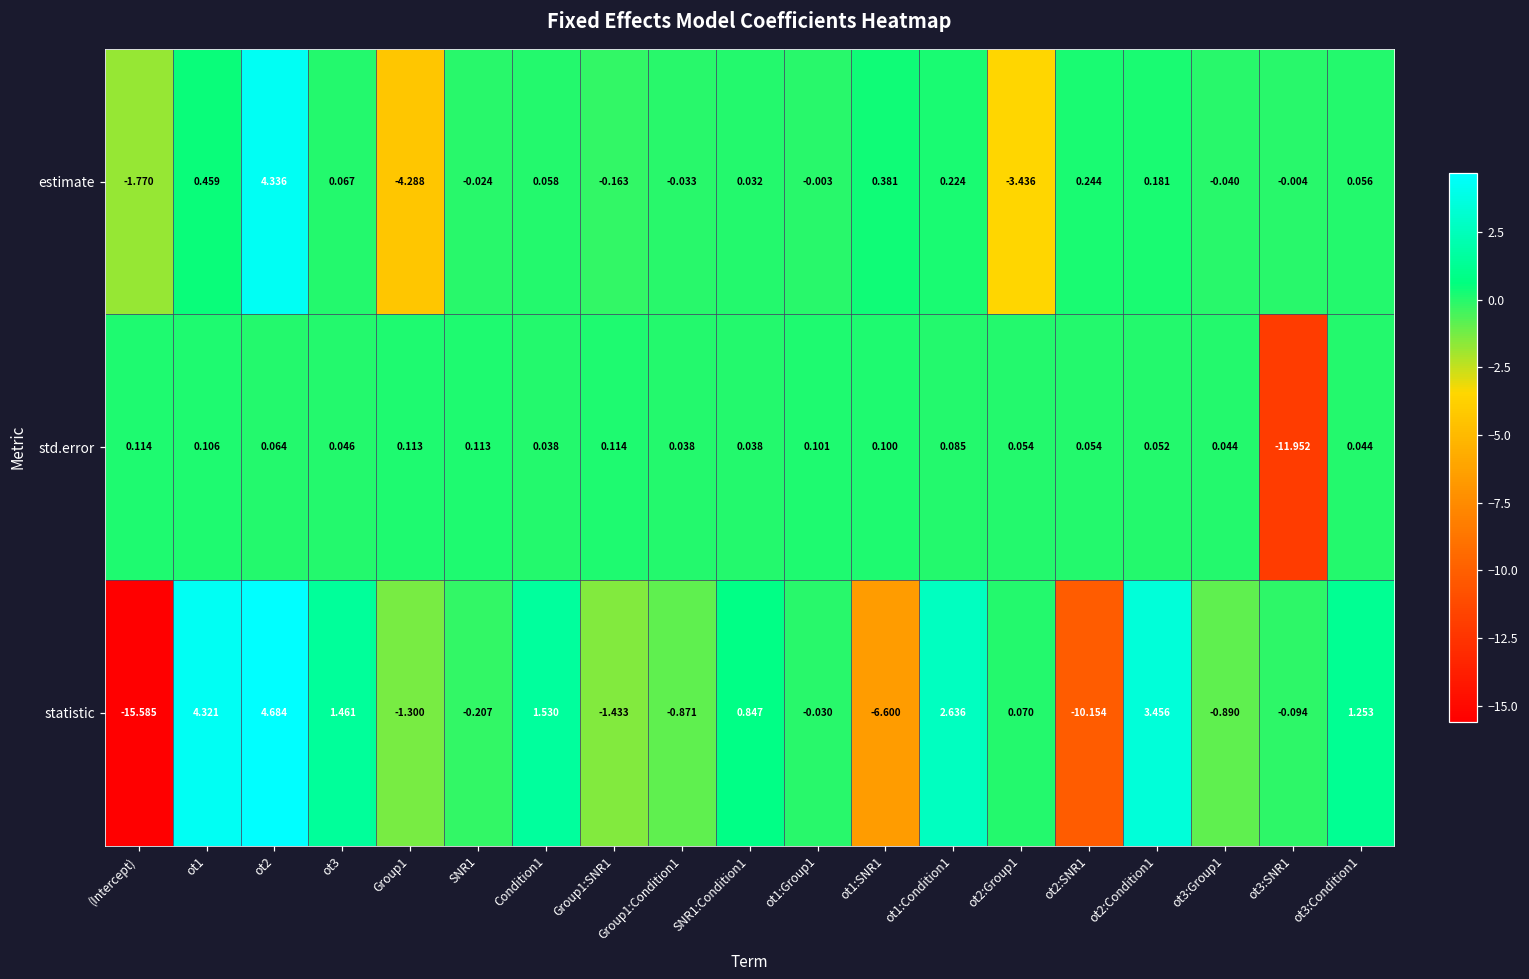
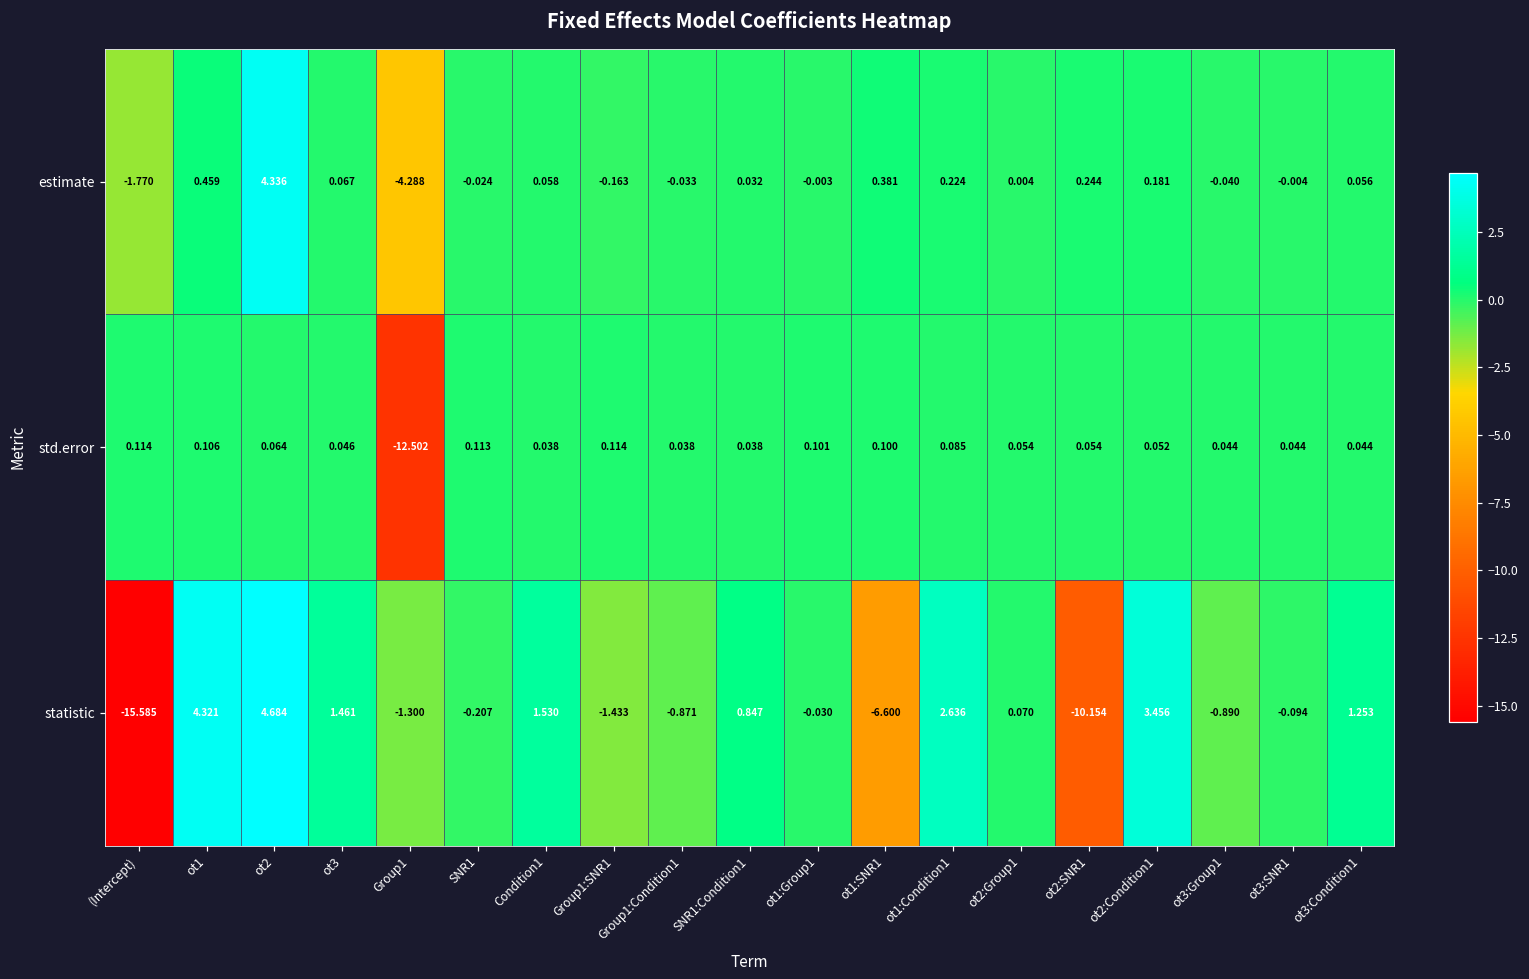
estimate, ot2:Group1: -3.436 -> 0.004
std.error, Group1: 0.113 -> -12.502
std.error, ot3:SNR1: -11.952 -> 0.044
